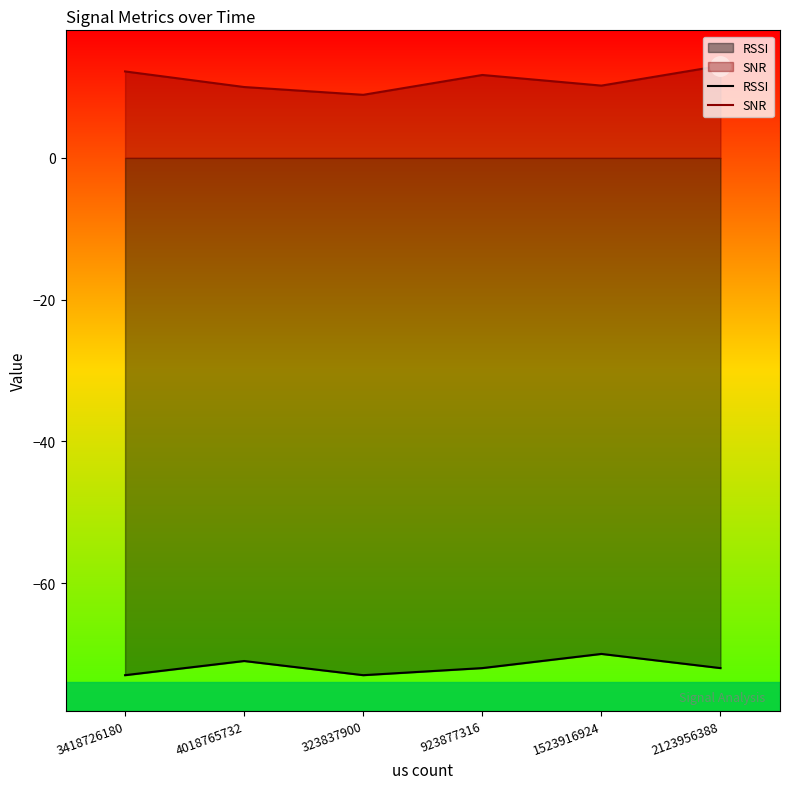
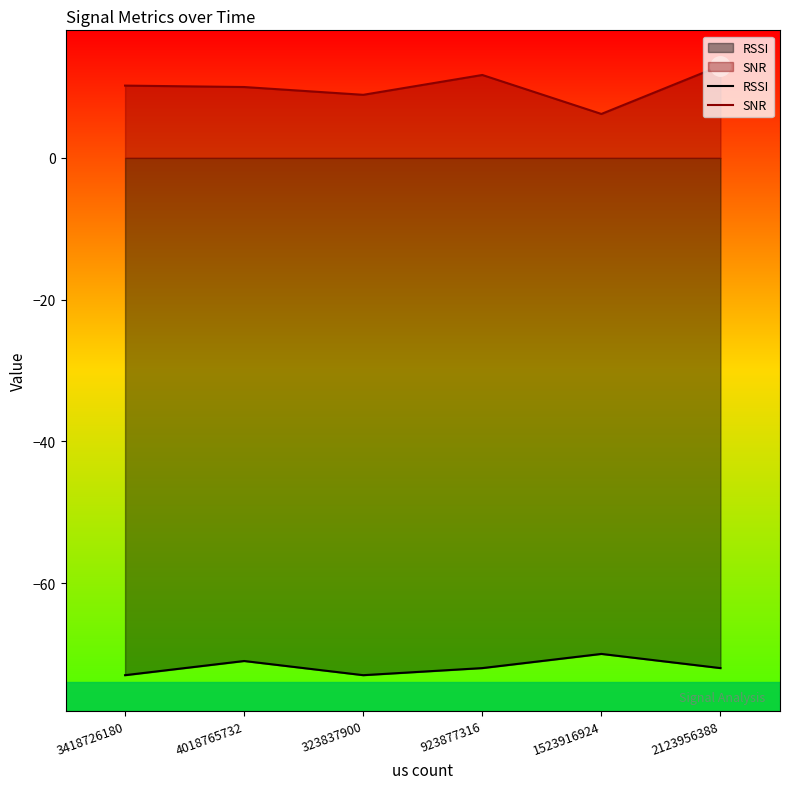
SNR, 3418726180: 12 -> 10
SNR, 1523916924: 10 -> 6
